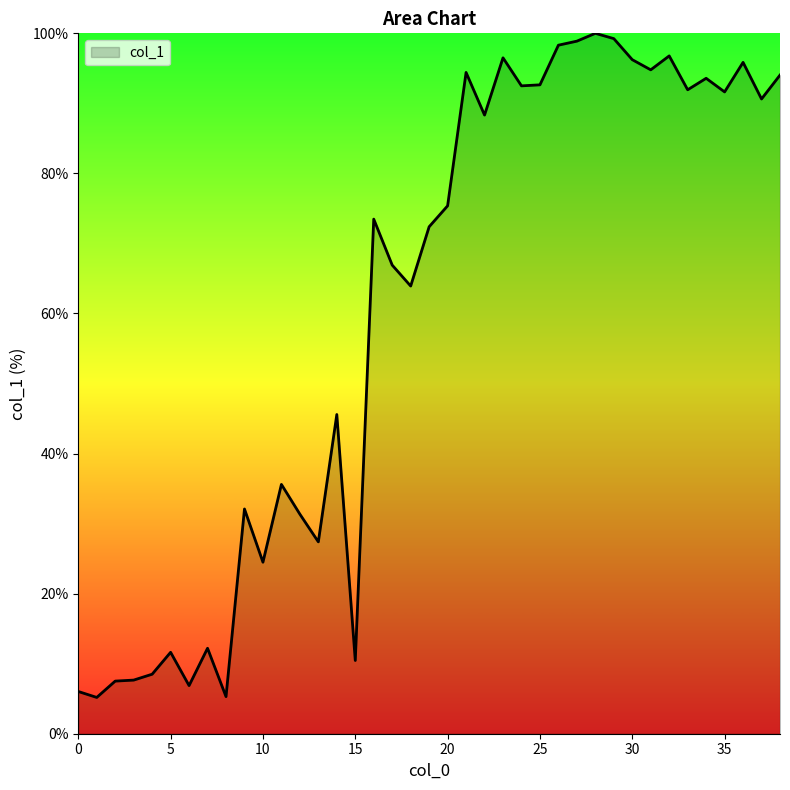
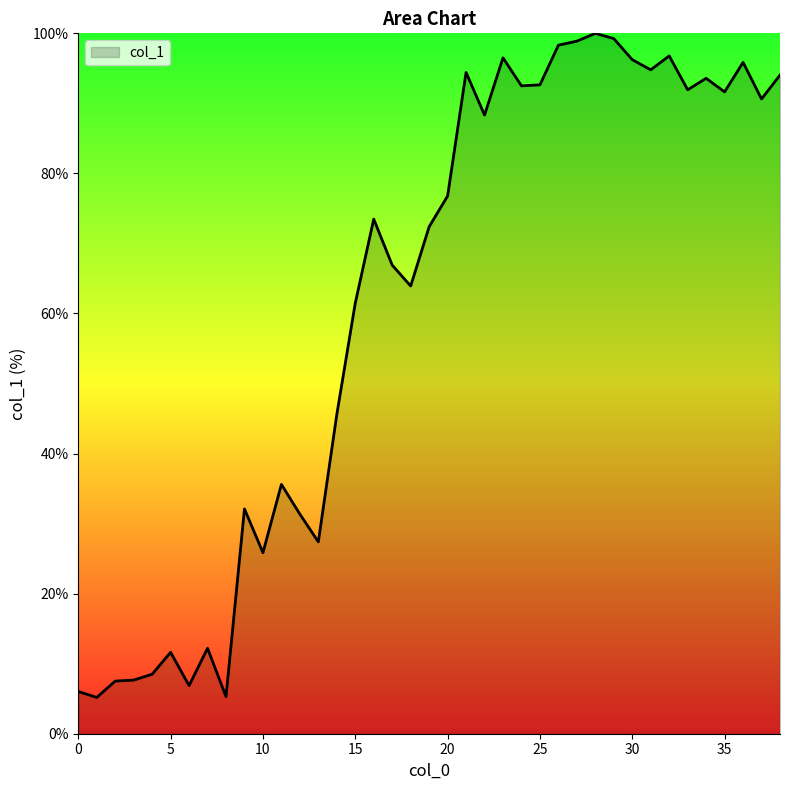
10: 24% -> 26%
15: 10% -> 61%
20: 75% -> 77%
